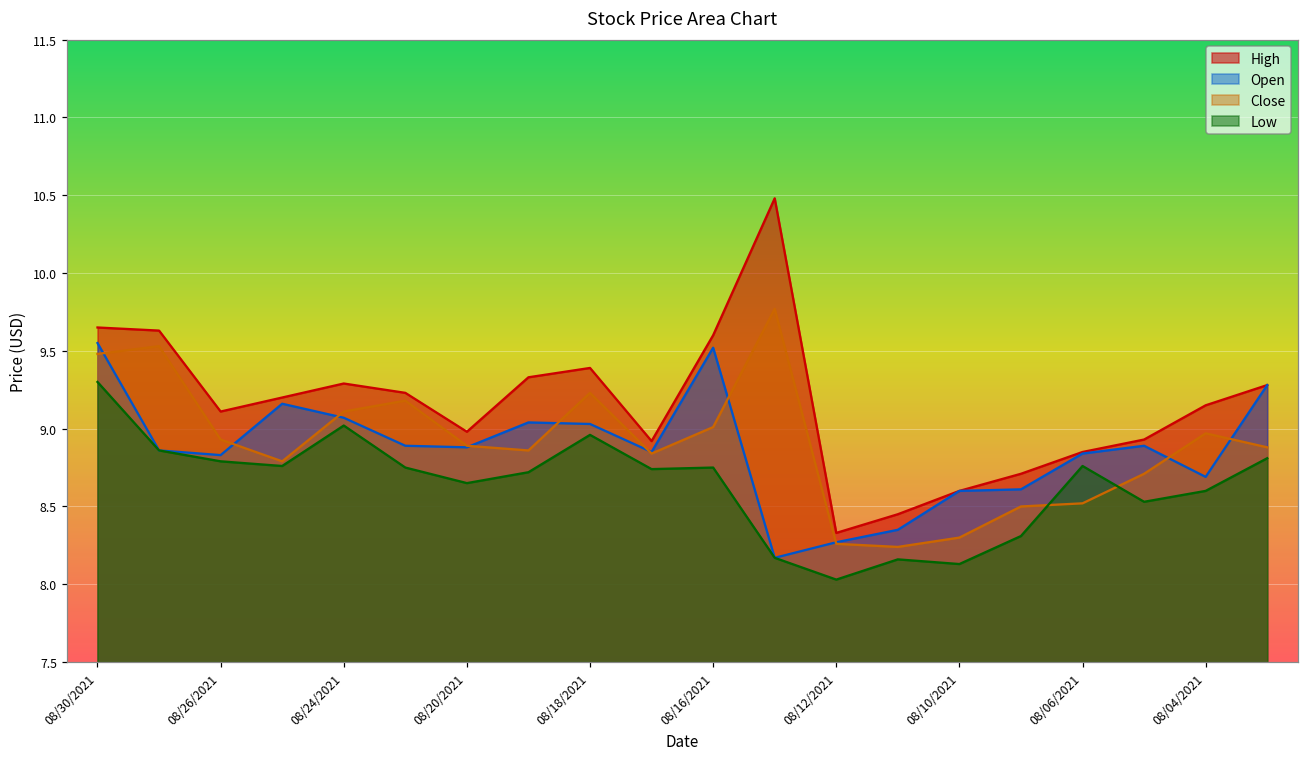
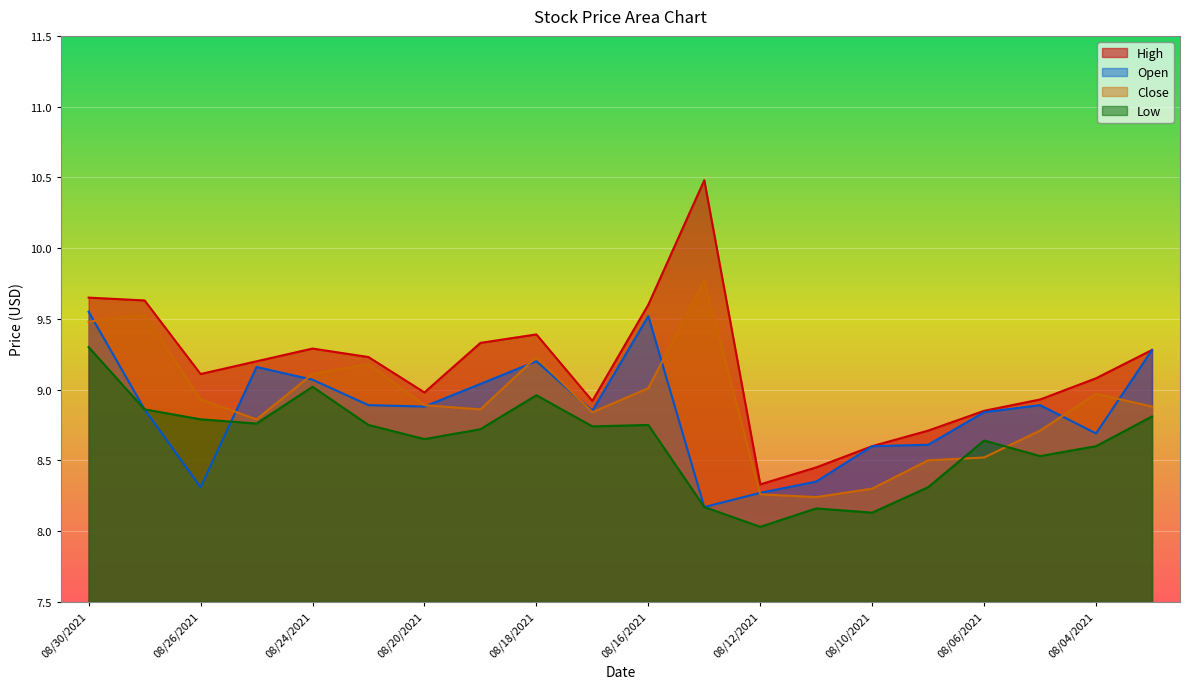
Open, 08/26/2021: 8.83 -> 8.31
Open, 08/18/2021: 9.03 -> 9.20
Low, 08/06/2021: 8.76 -> 8.64
High, 08/04/2021: 9.15 -> 9.08
